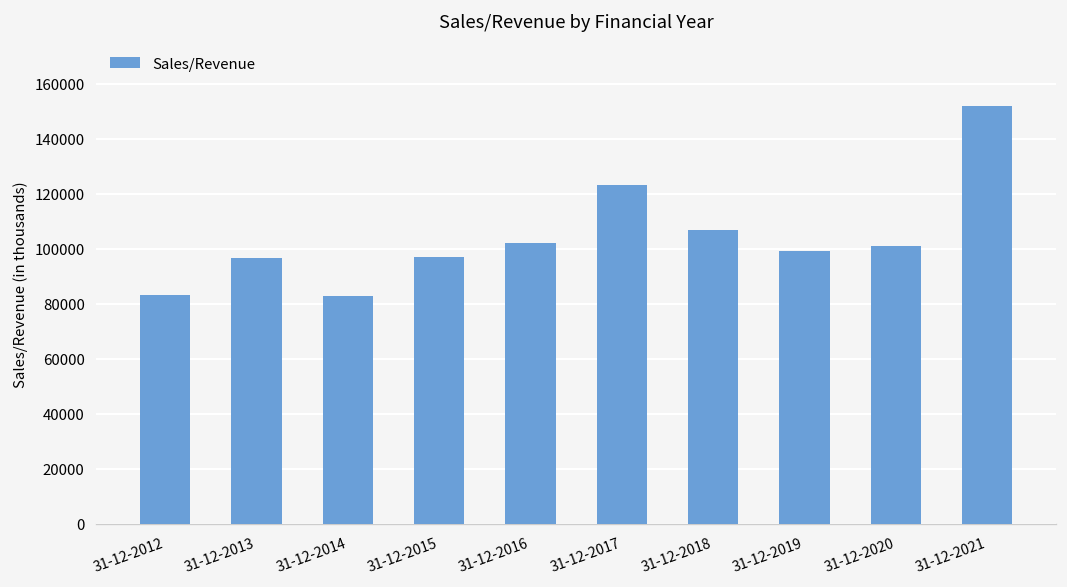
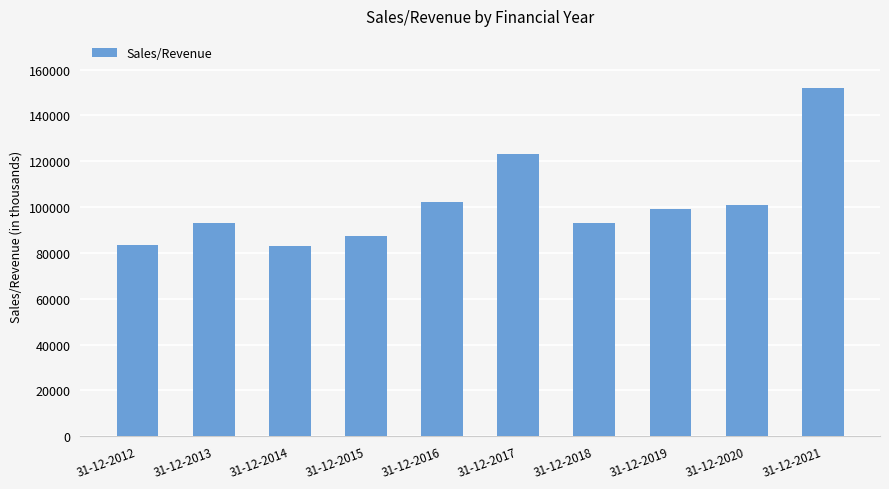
31-12-2013: 97000 -> 93000
31-12-2015: 97000 -> 88000
31-12-2018: 107000 -> 93000
